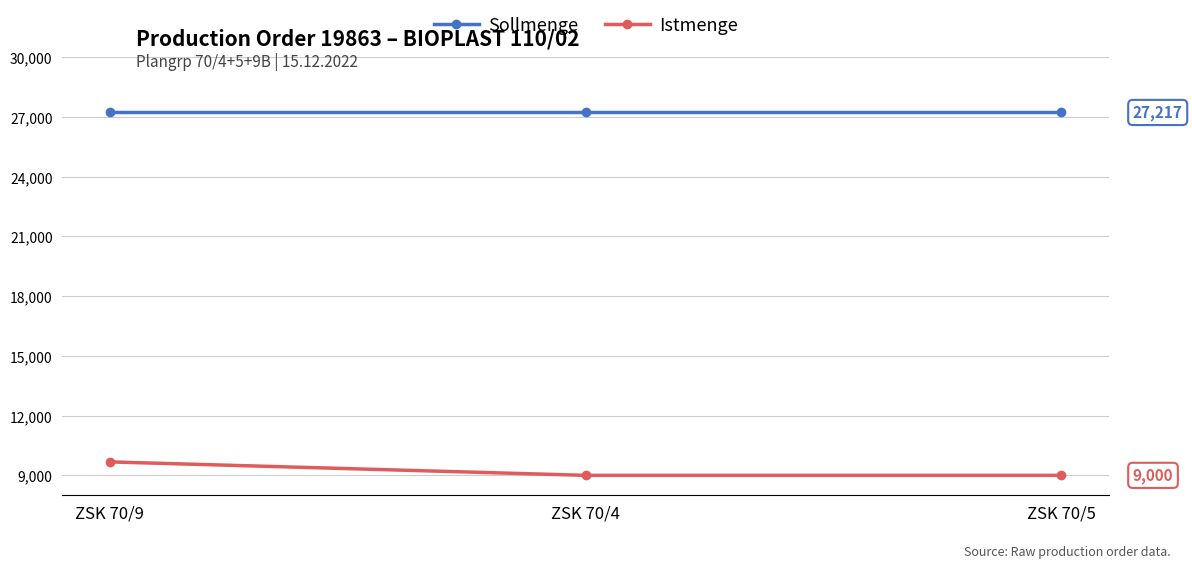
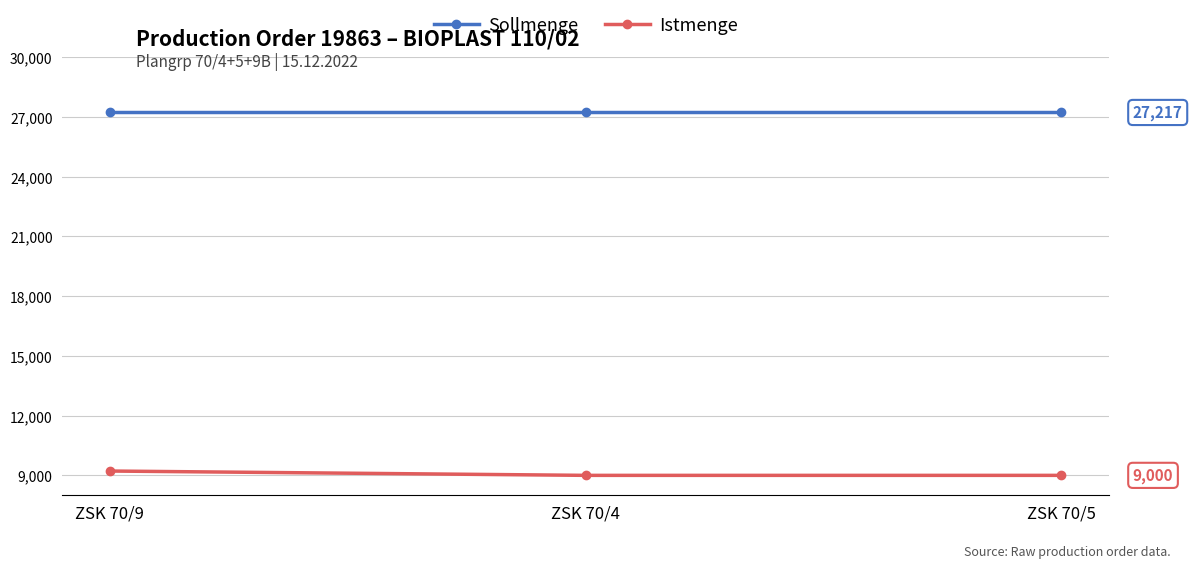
Istmenge, ZSK 70/9: 9,700 -> 9,200
